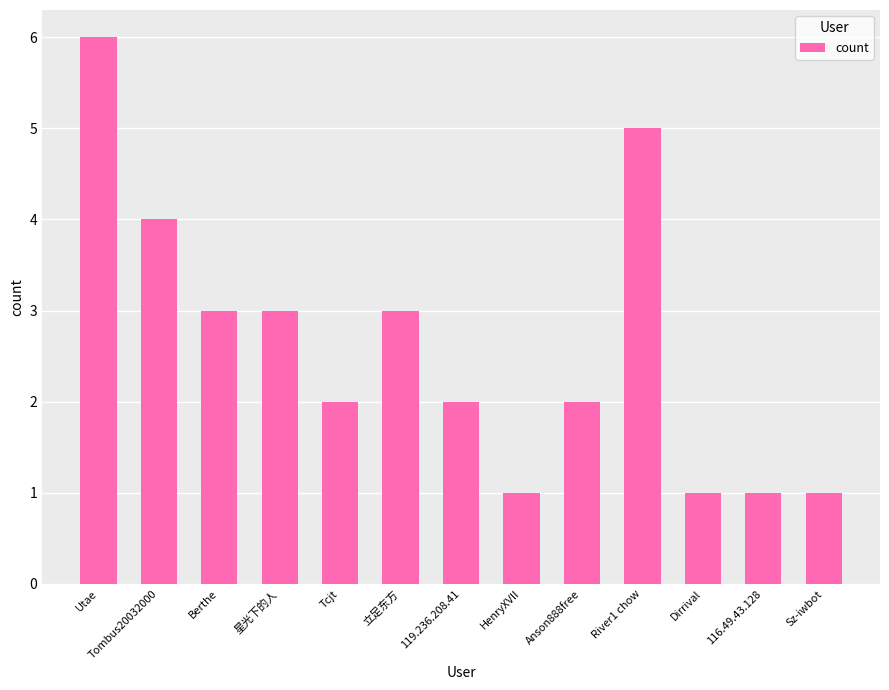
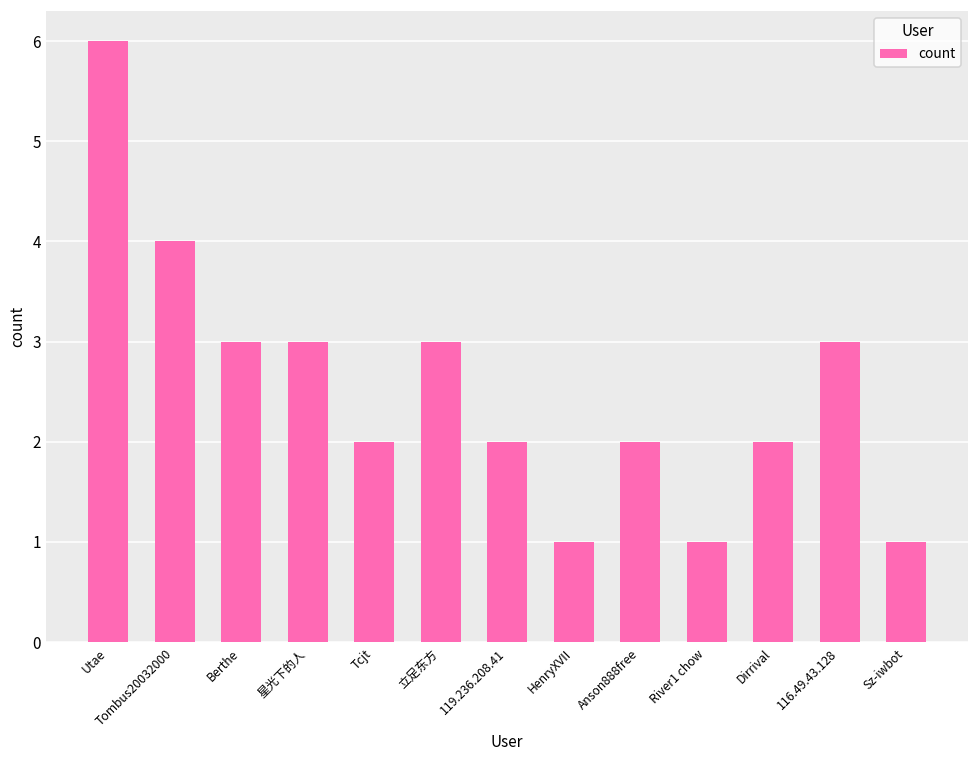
River1 chow: 5 -> 1
Dirrival: 1 -> 2
116.49.43.128: 1 -> 3
